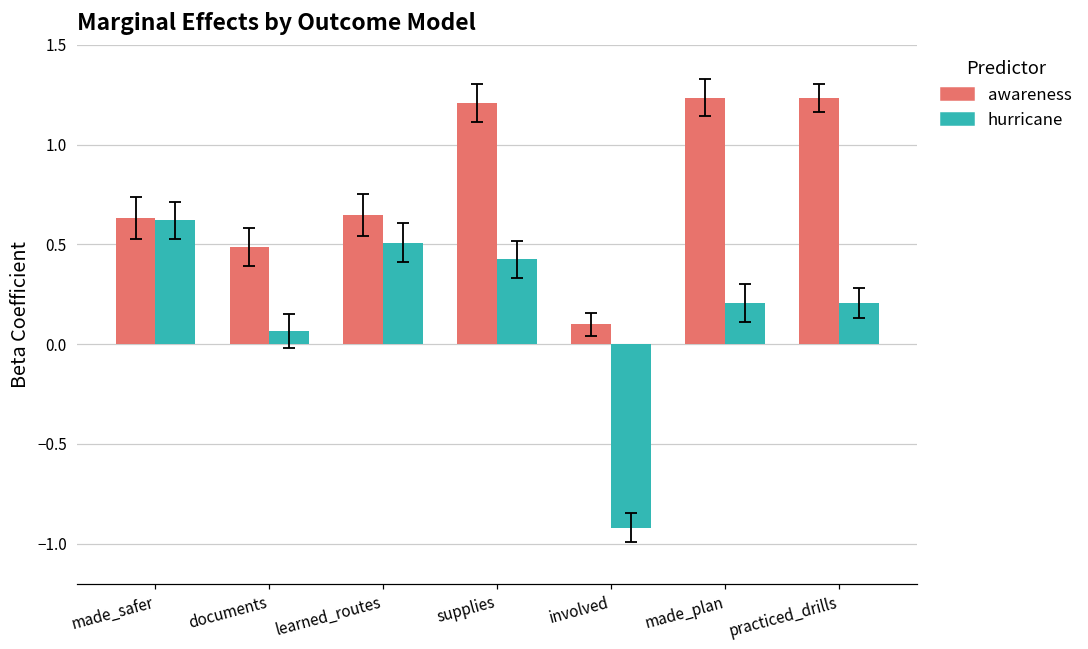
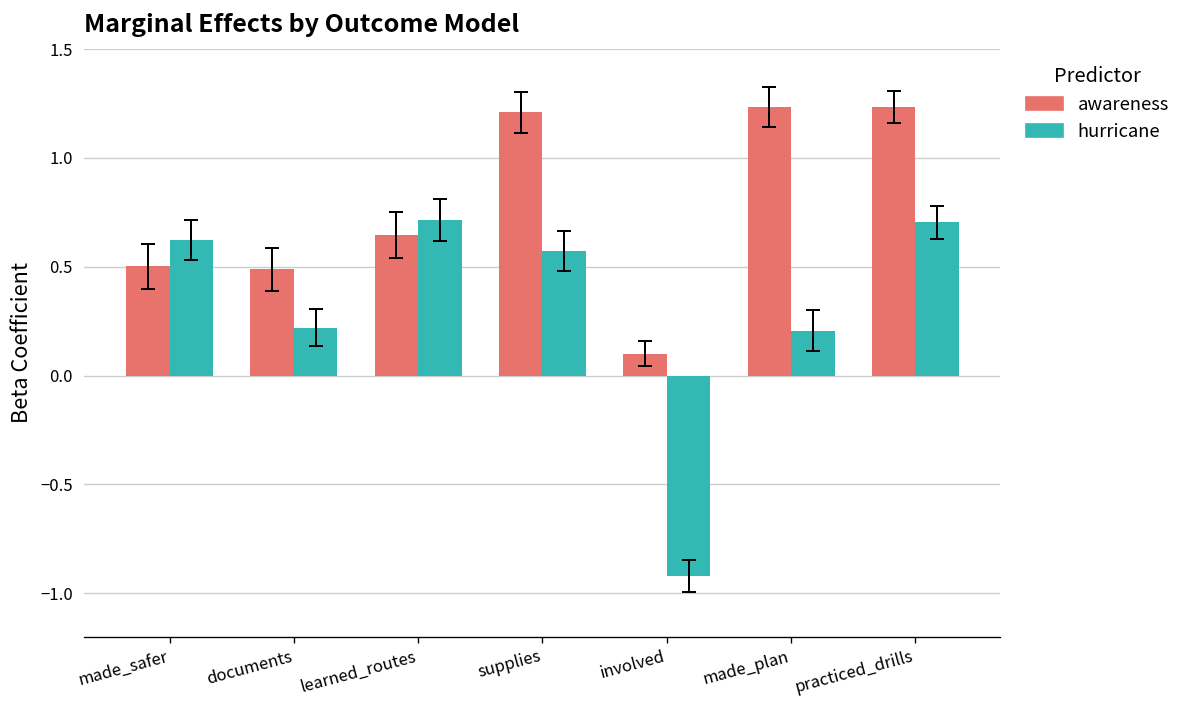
awareness, made_safer: 0.63 -> 0.50
hurricane, documents: 0.07 -> 0.22
hurricane, learned_routes: 0.51 -> 0.71
hurricane, supplies: 0.43 -> 0.57
hurricane, practiced_drills: 0.21 -> 0.70
